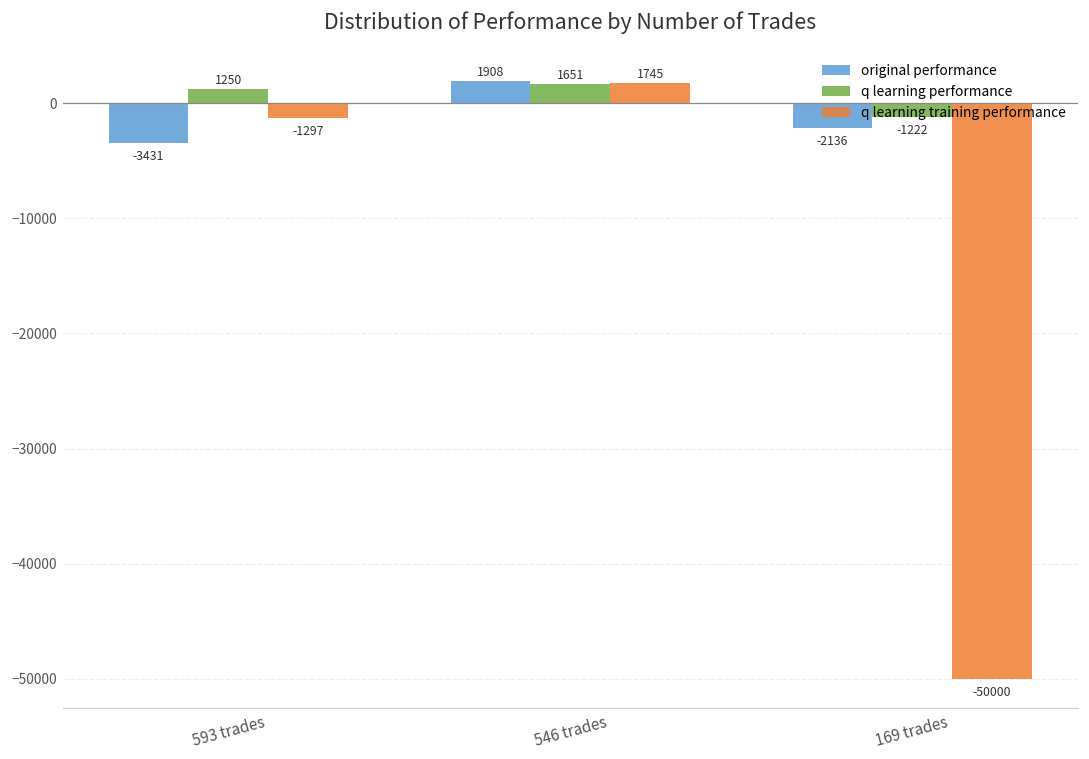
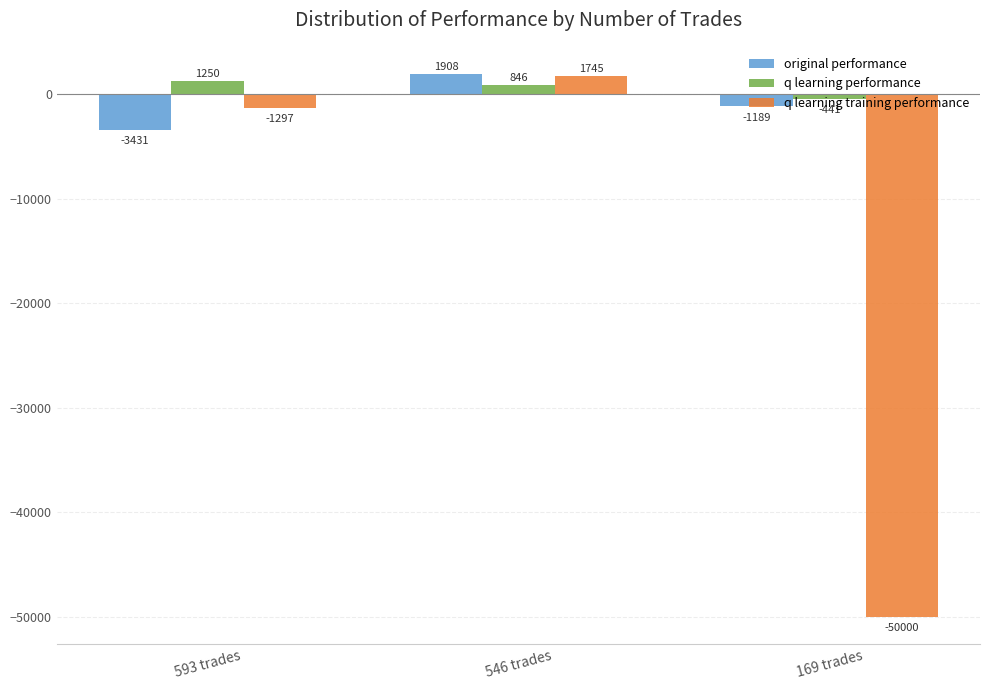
q learning performance, 546 trades: 1651 -> 846
original performance, 169 trades: -2136 -> -1189
q learning performance, 169 trades: -1222 -> -441
